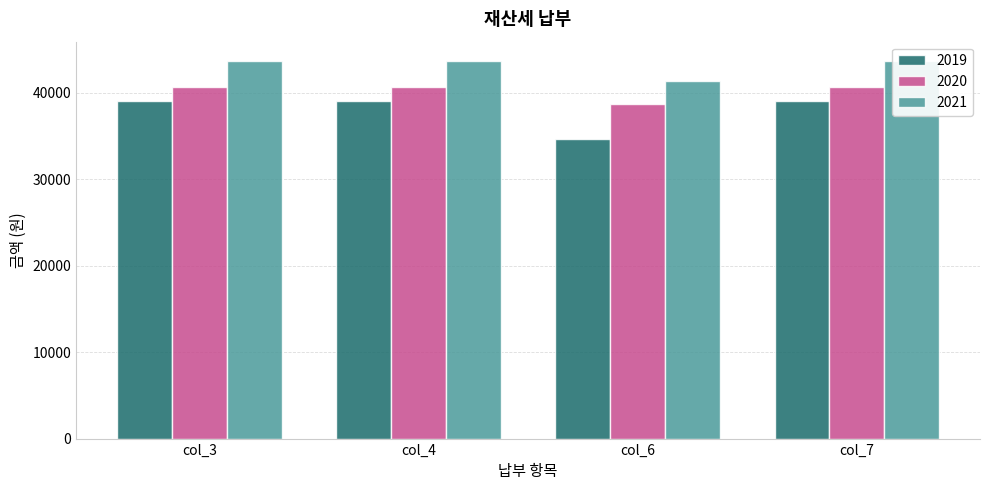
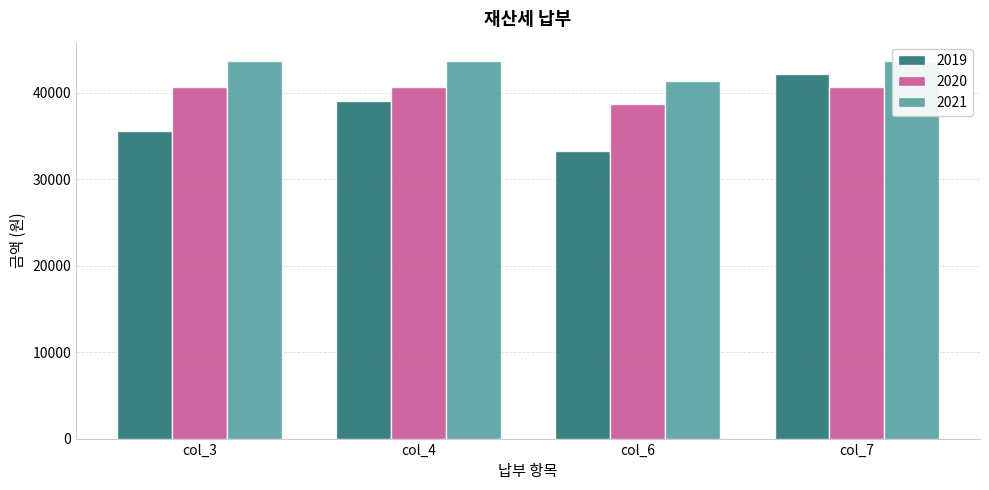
2019, col_3: 39000 -> 36000
2019, col_6: 35000 -> 33000
2019, col_7: 39000 -> 42000
